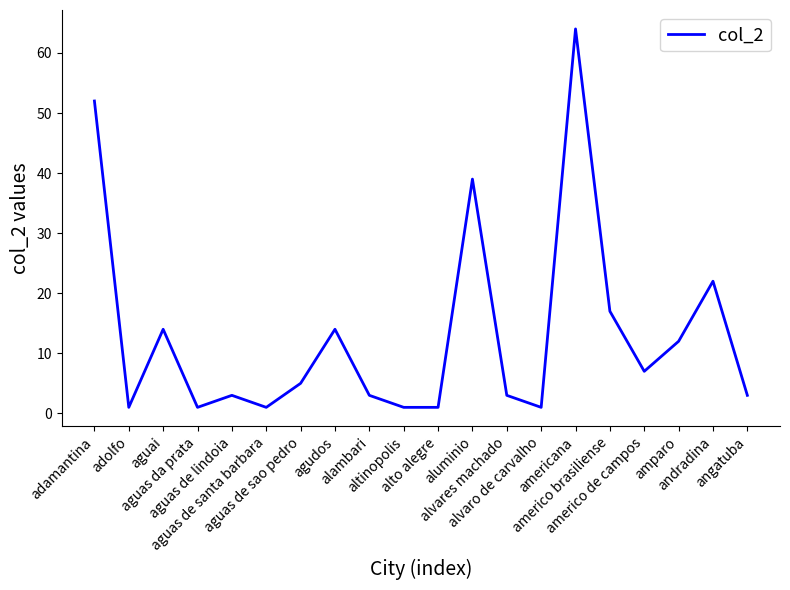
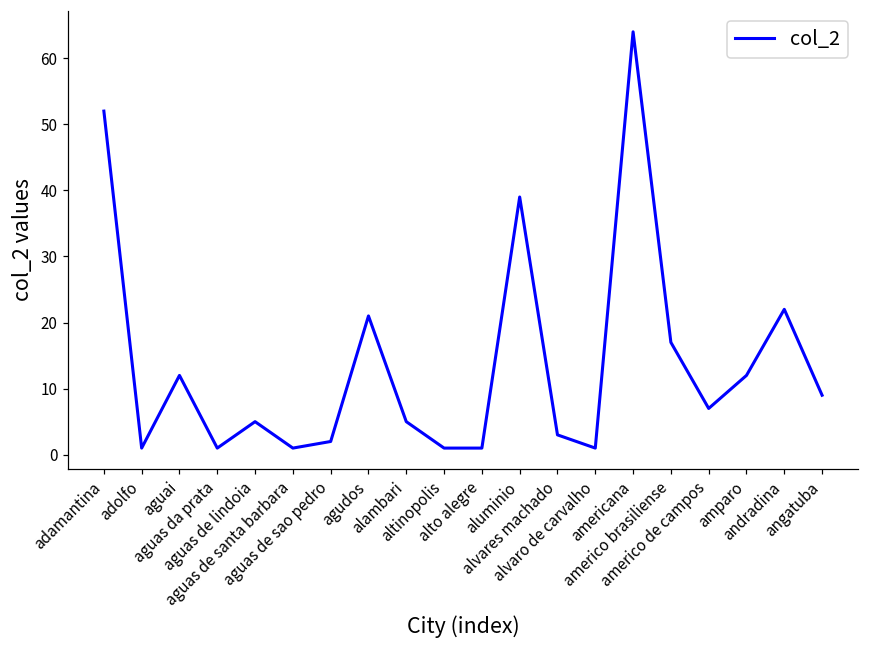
aguai: 14 -> 12
aguas de lindoia: 3 -> 5
aguas de sao pedro: 5 -> 2
agudos: 14 -> 21
alambari: 3 -> 5
angatuba: 3 -> 9
